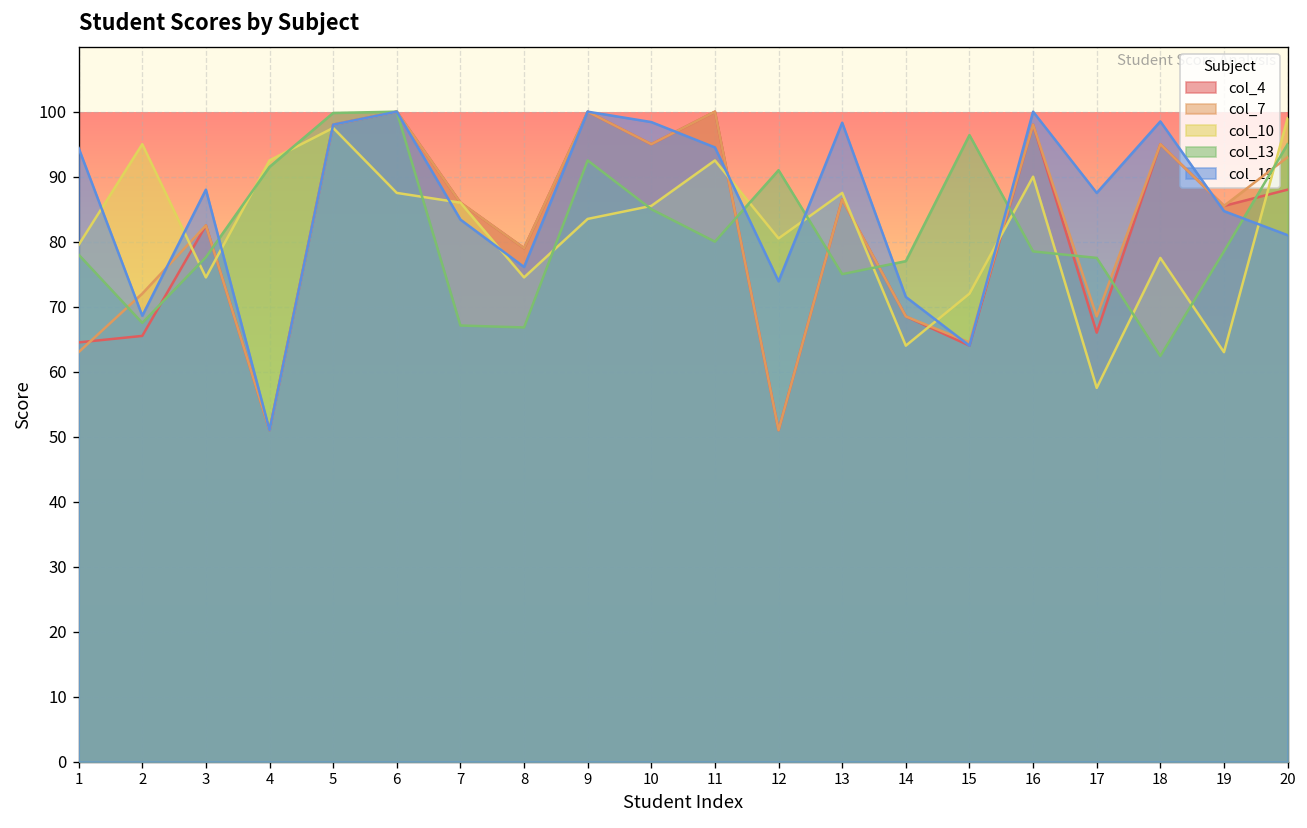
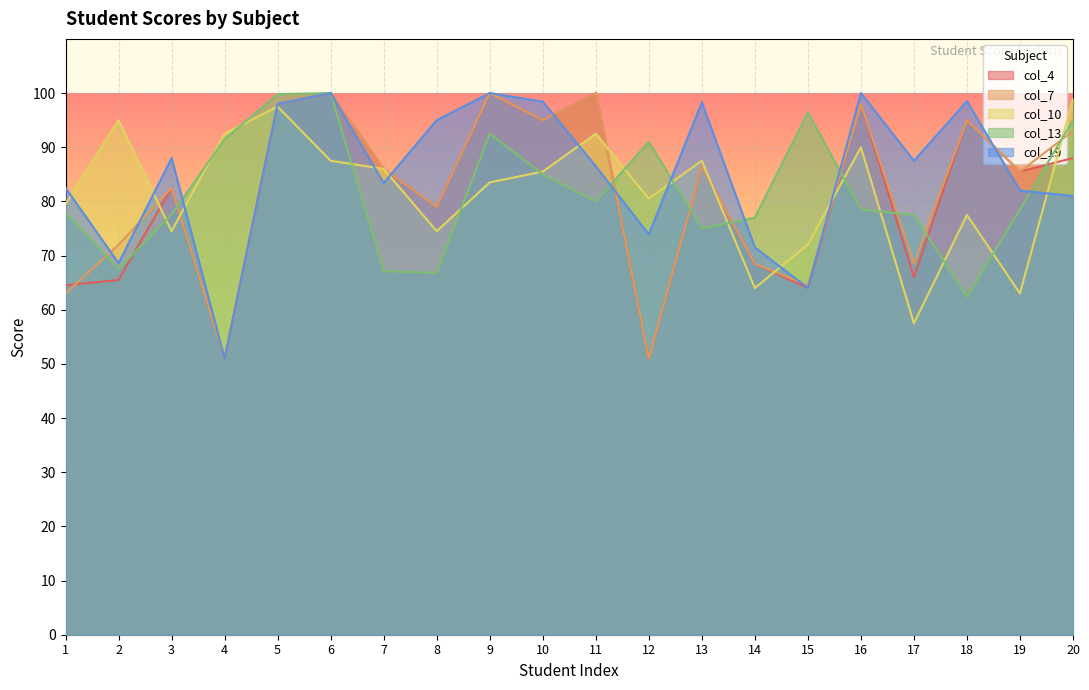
col_19, 1: 94 -> 83
col_19, 8: 76 -> 95
col_19, 11: 95 -> 87
col_19, 19: 85 -> 82
